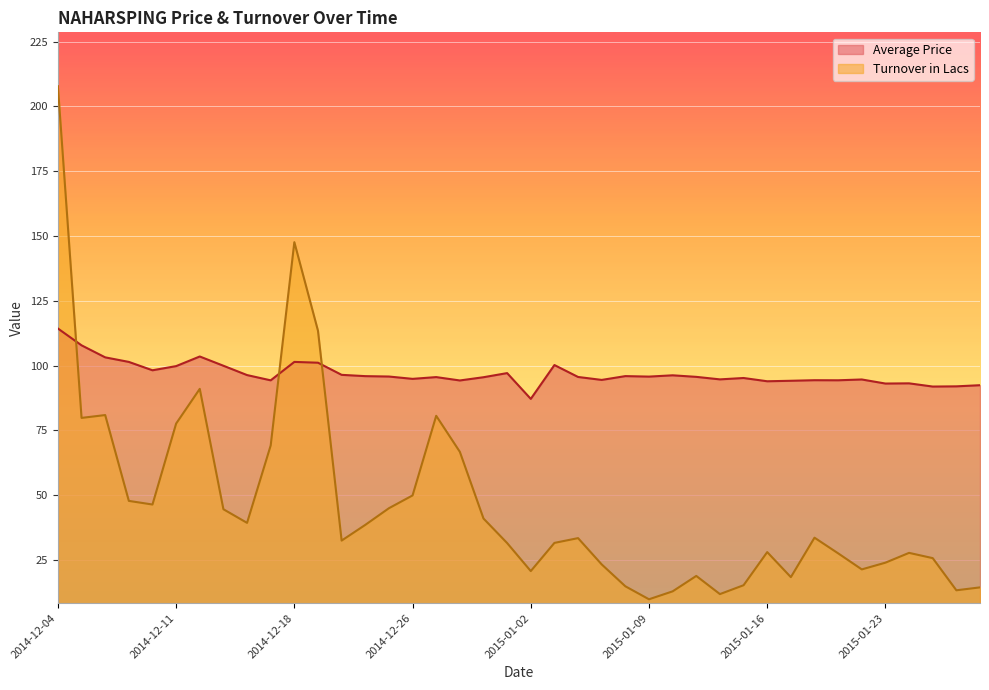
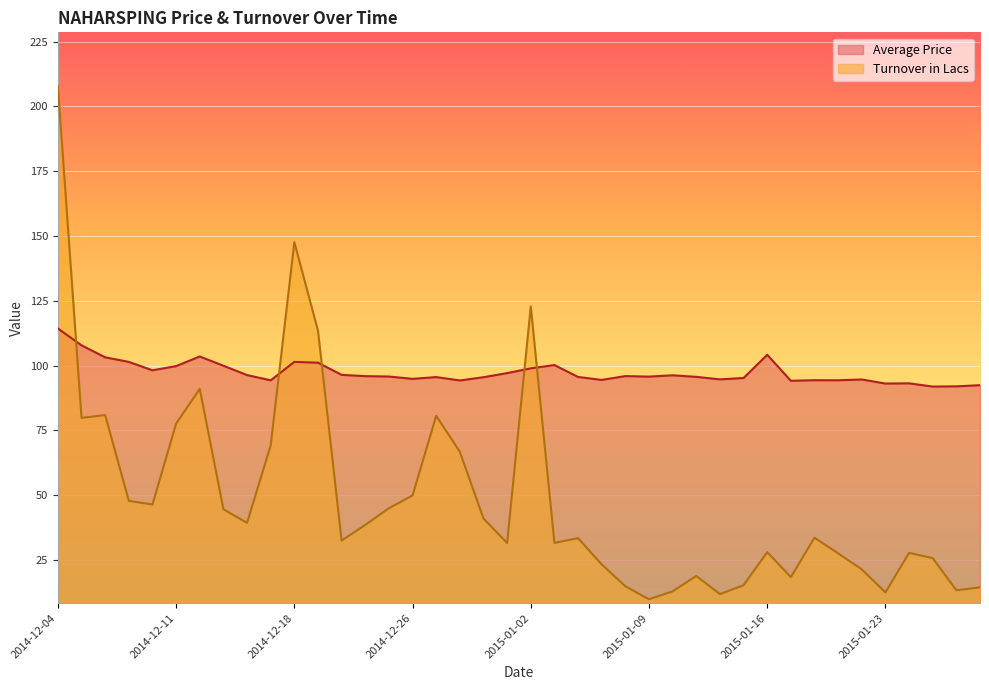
Average Price, 2015-01-02: 87 -> 99
Turnover in Lacs, 2015-01-02: 21 -> 123
Average Price, 2015-01-16: 94 -> 104
Turnover in Lacs, 2015-01-23: 24 -> 12
